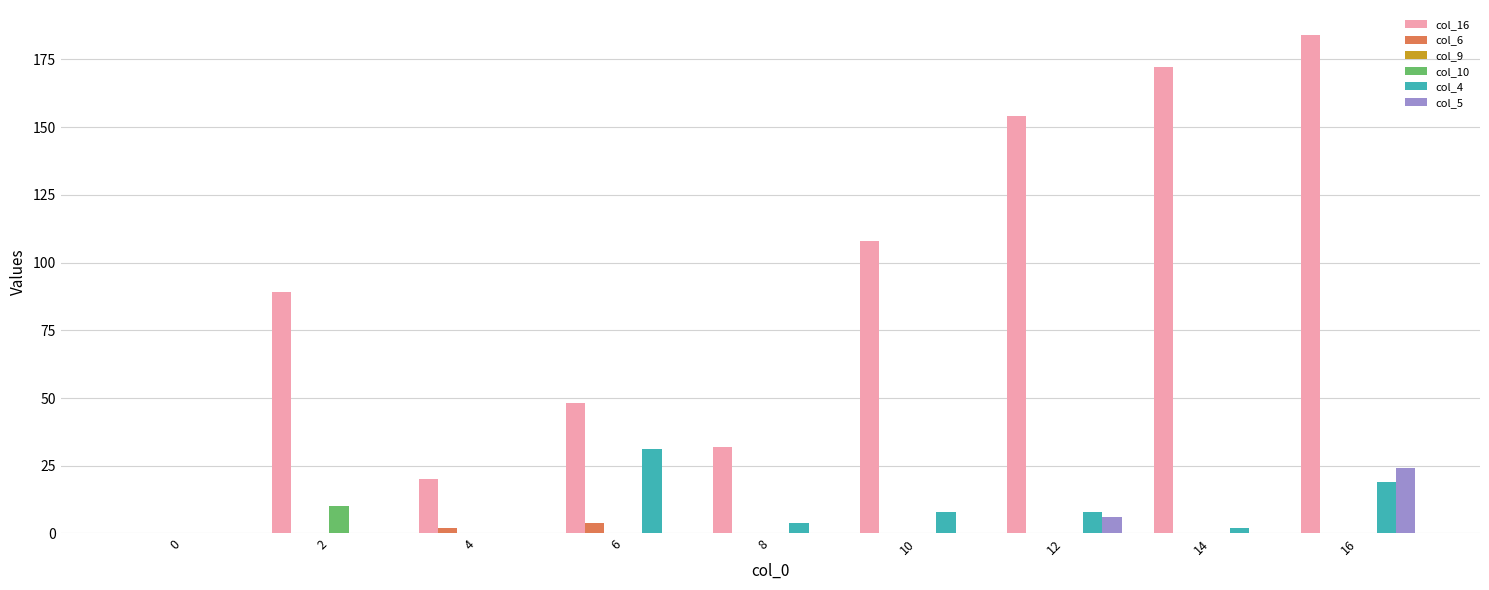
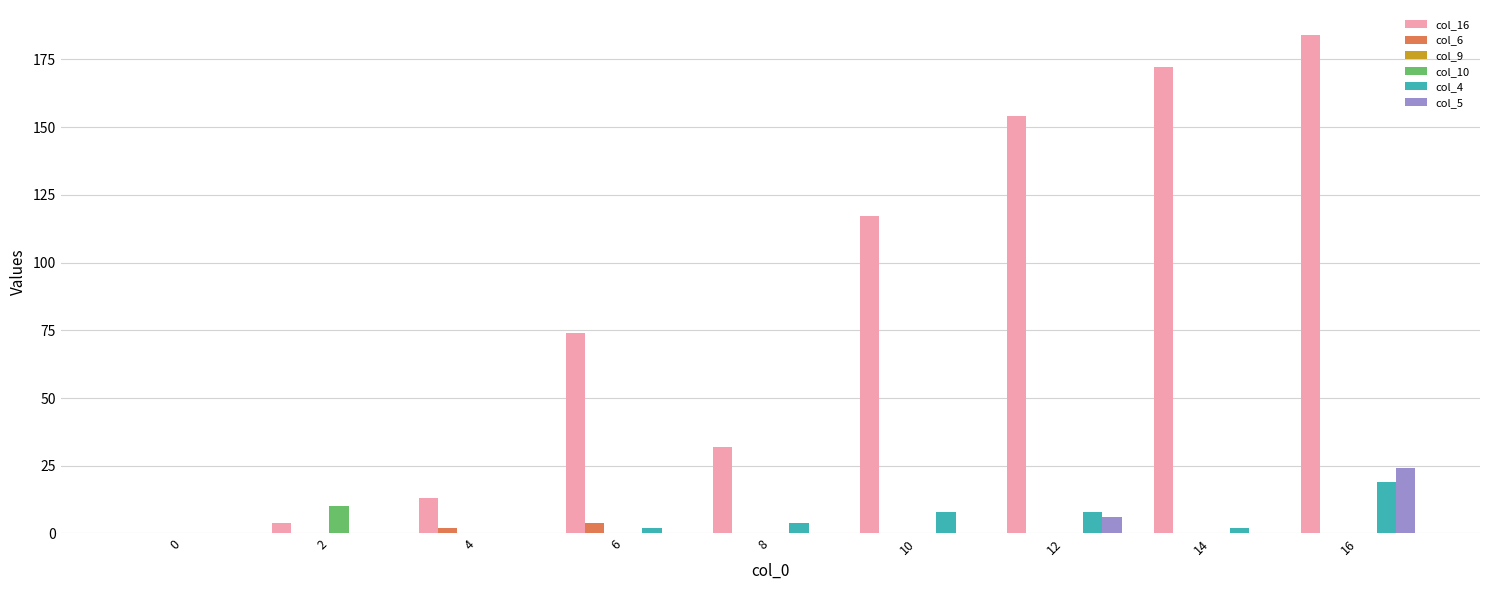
col_16, 2: 89 -> 4
col_16, 4: 20 -> 13
col_16, 6: 48 -> 74
col_4, 6: 31 -> 2
col_16, 10: 108 -> 117
